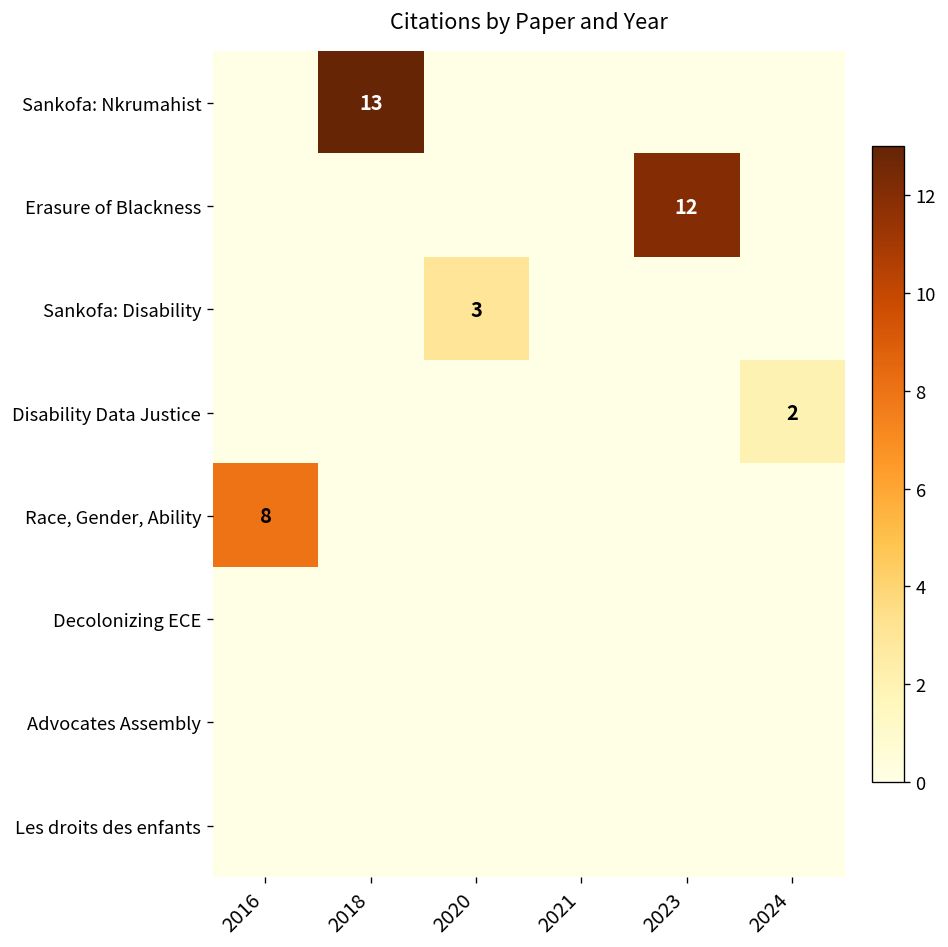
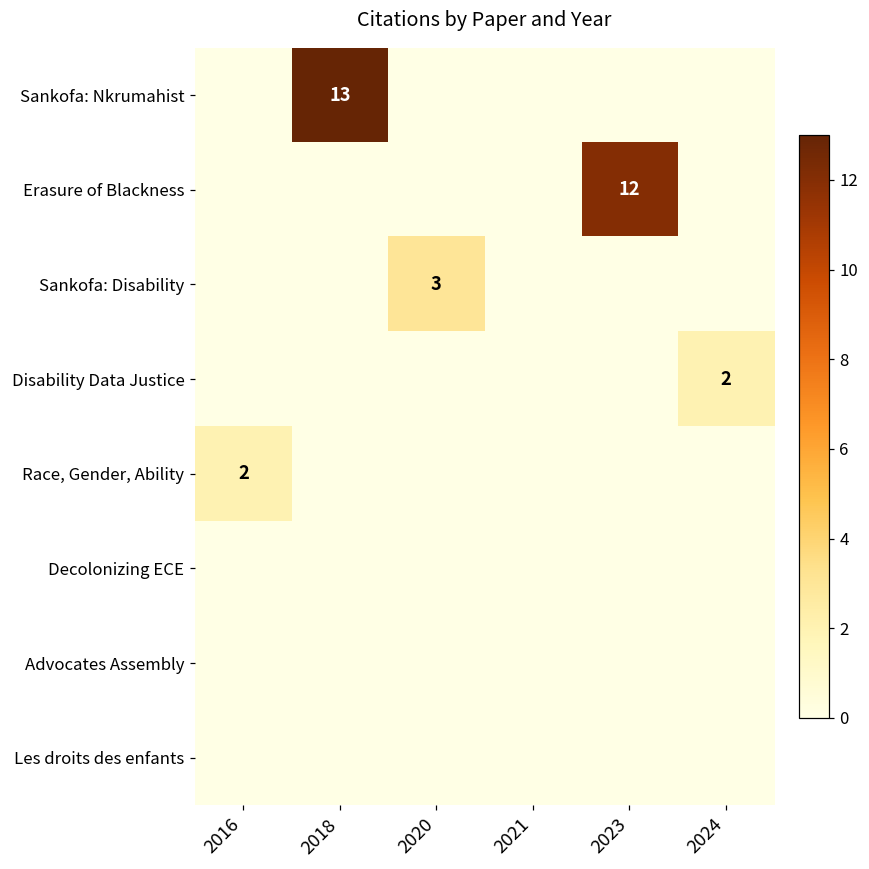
Race, Gender, Ability, 2016: 8 -> 2
